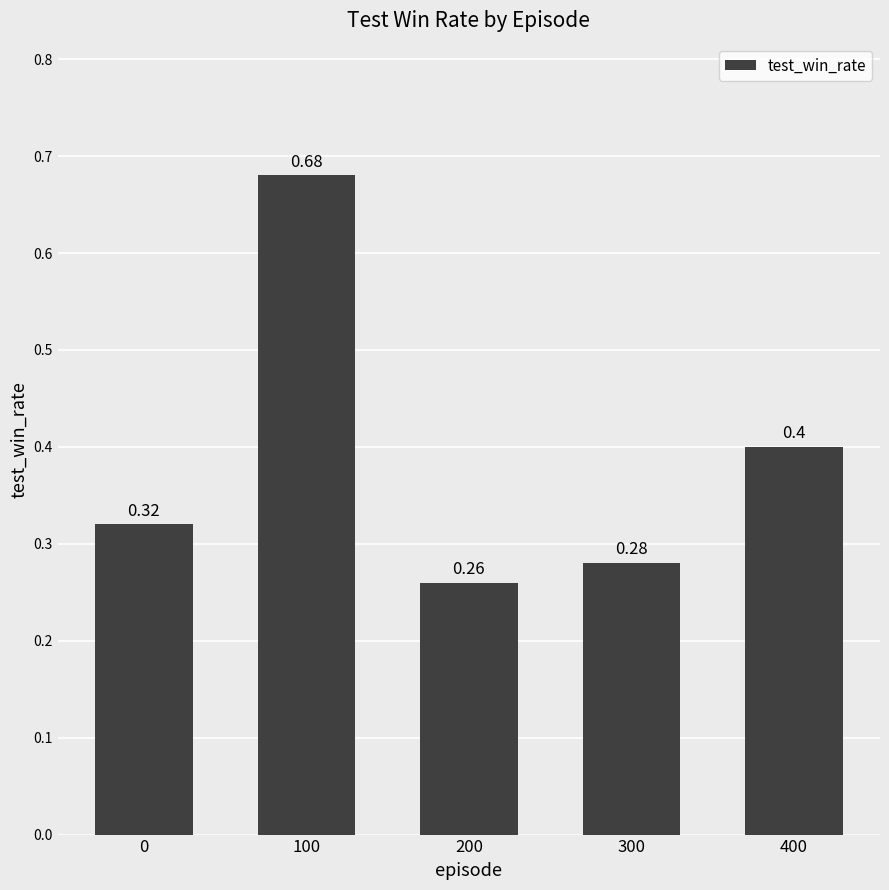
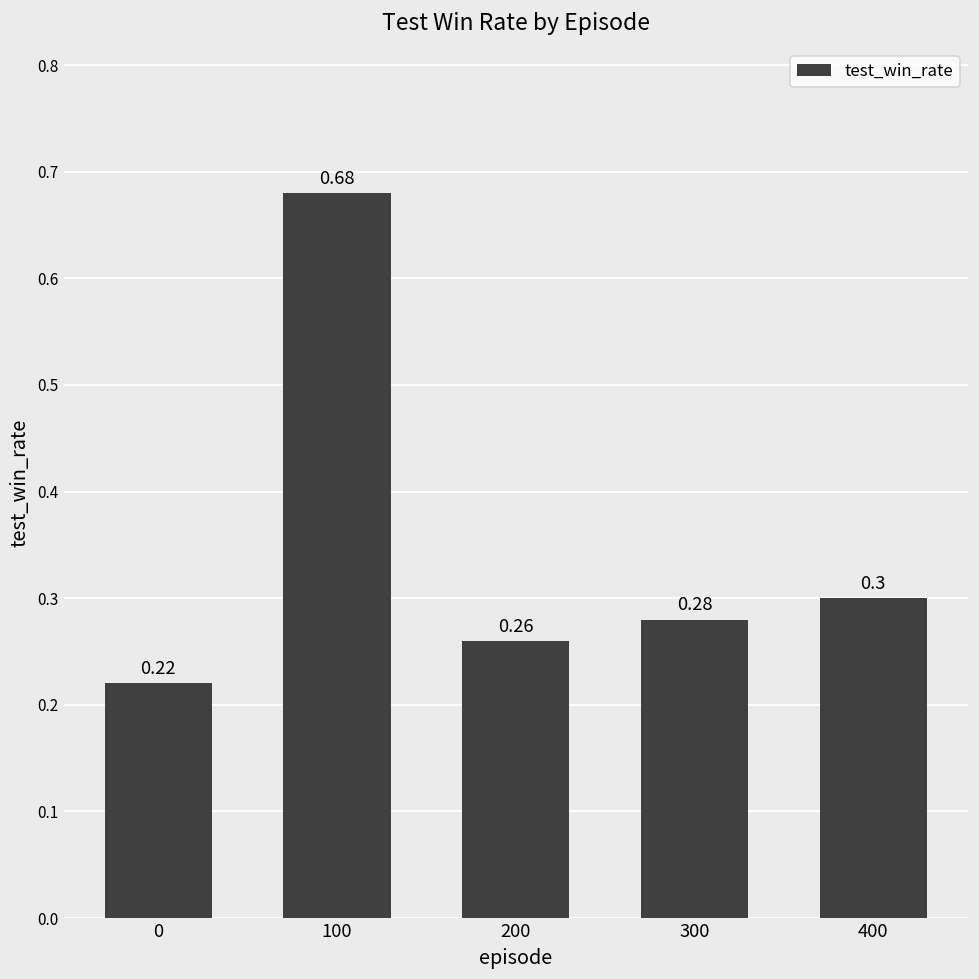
0: 0.32 -> 0.22
400: 0.4 -> 0.3
